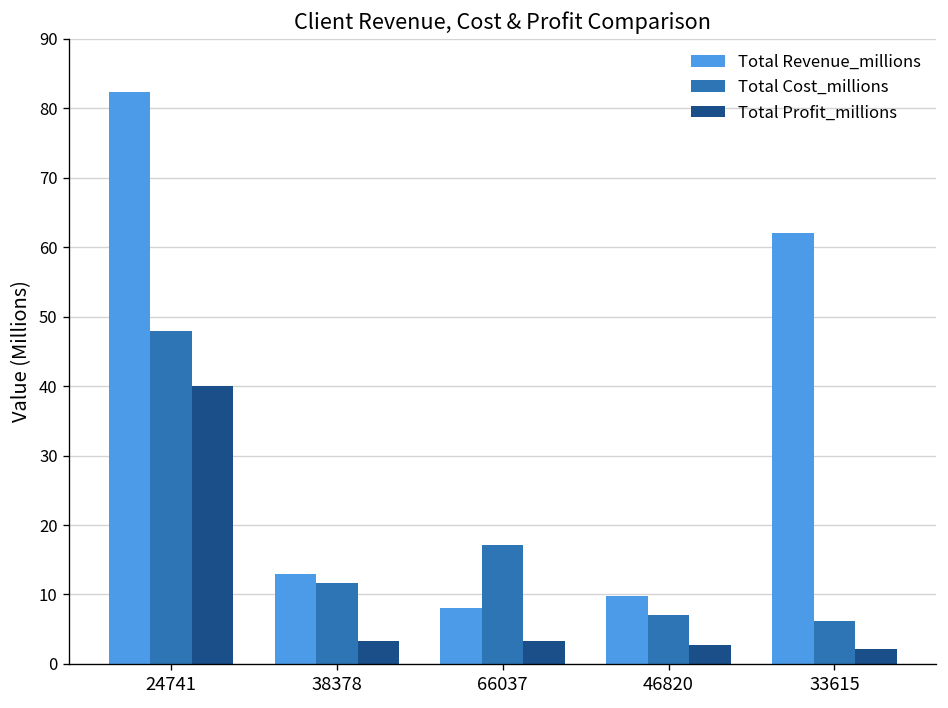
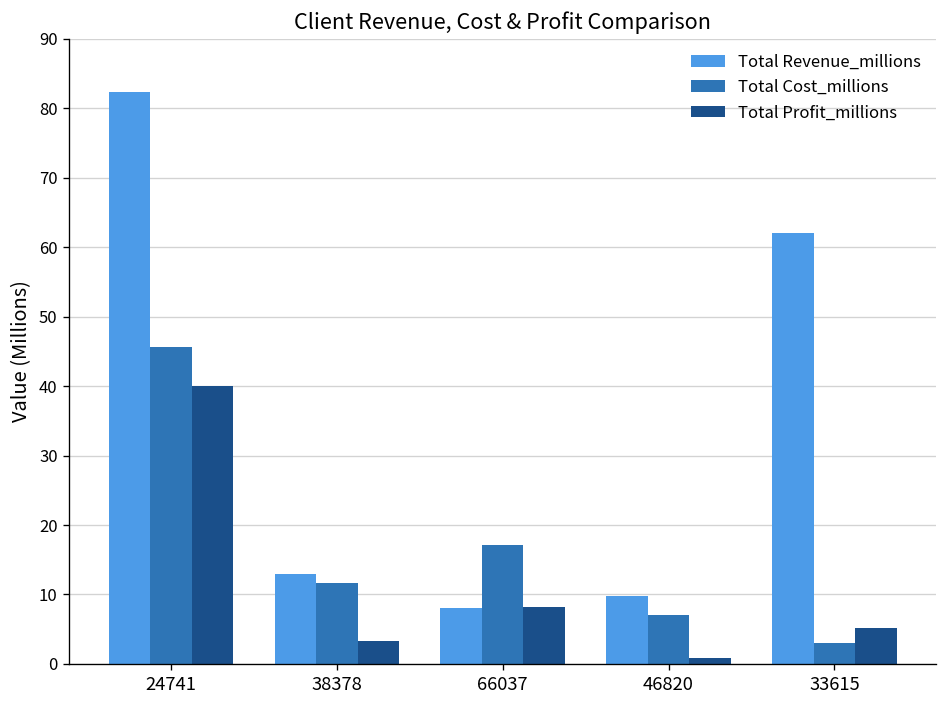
Total Cost_millions, 24741: 48 -> 46
Total Profit_millions, 66037: 3 -> 8
Total Profit_millions, 46820: 3 -> 1
Total Cost_millions, 33615: 6 -> 3
Total Profit_millions, 33615: 2 -> 5
